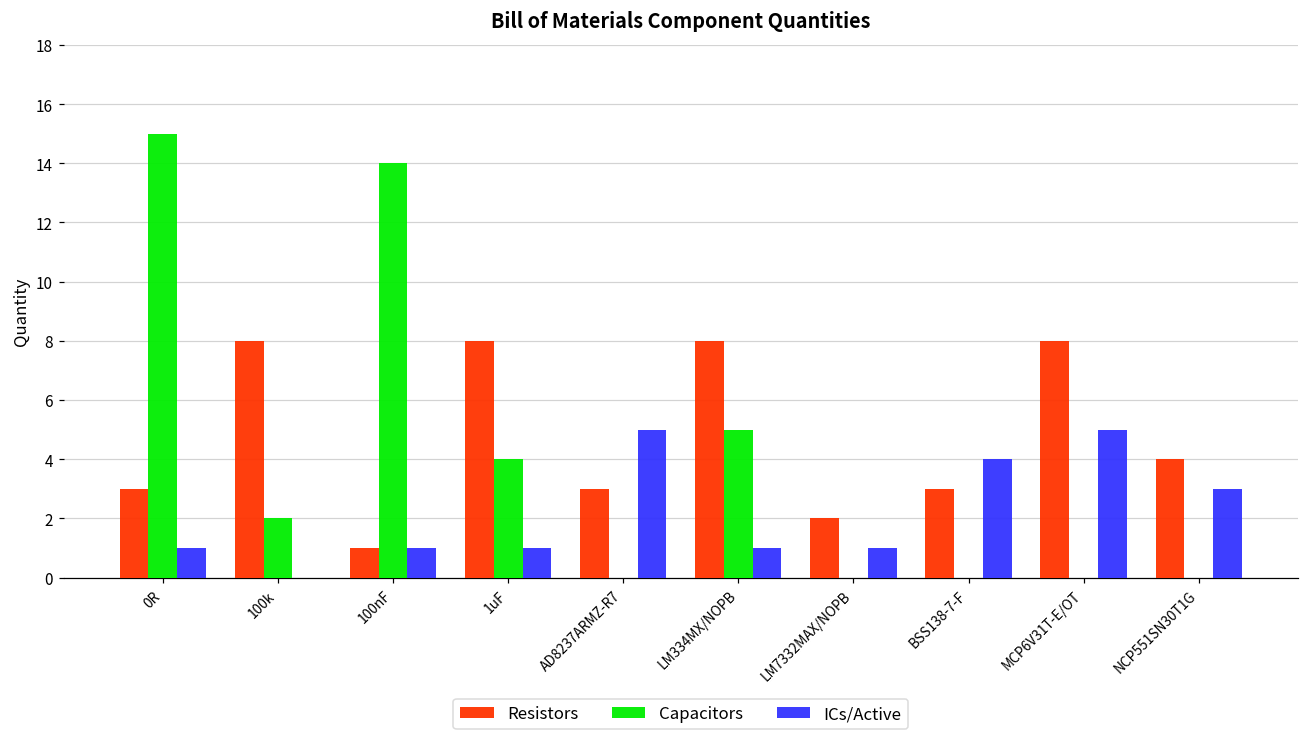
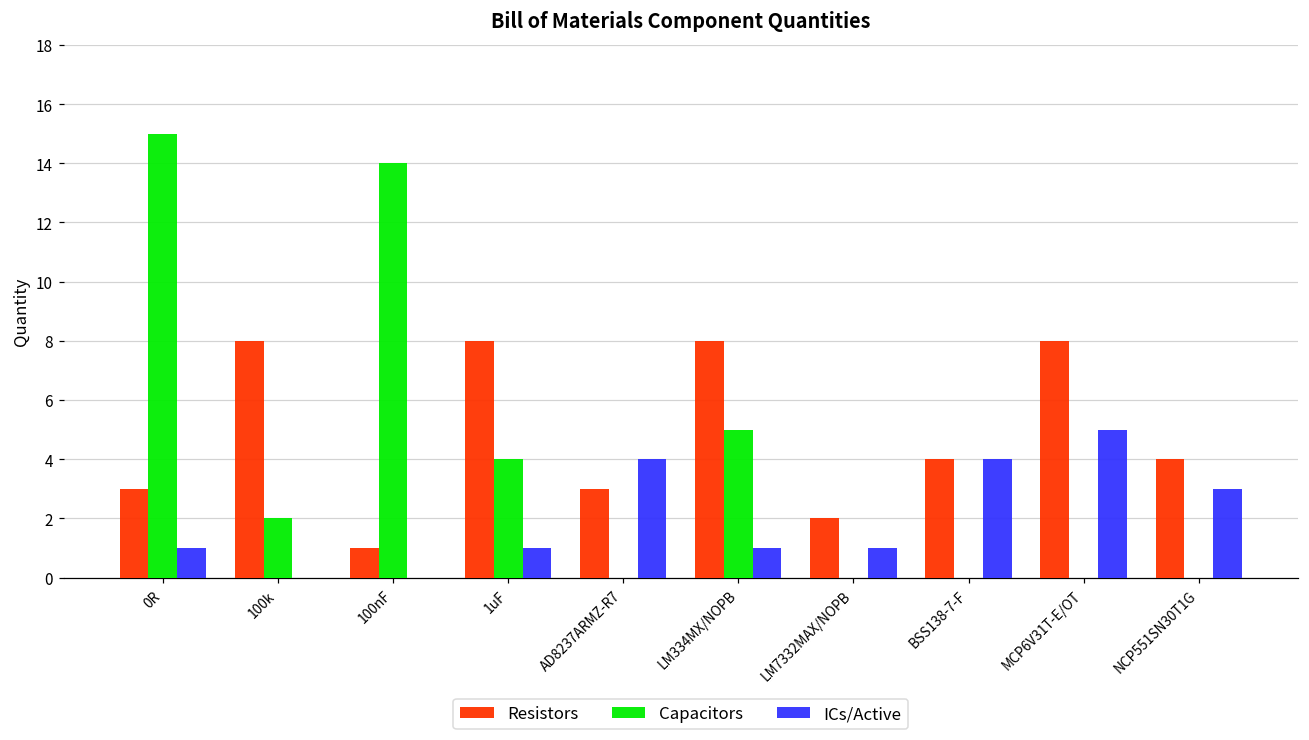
ICs/Active, 100nF: 1 -> 0
ICs/Active, AD8237ARMZ-R7: 5 -> 4
Resistors, BSS138-7-F: 3 -> 4
